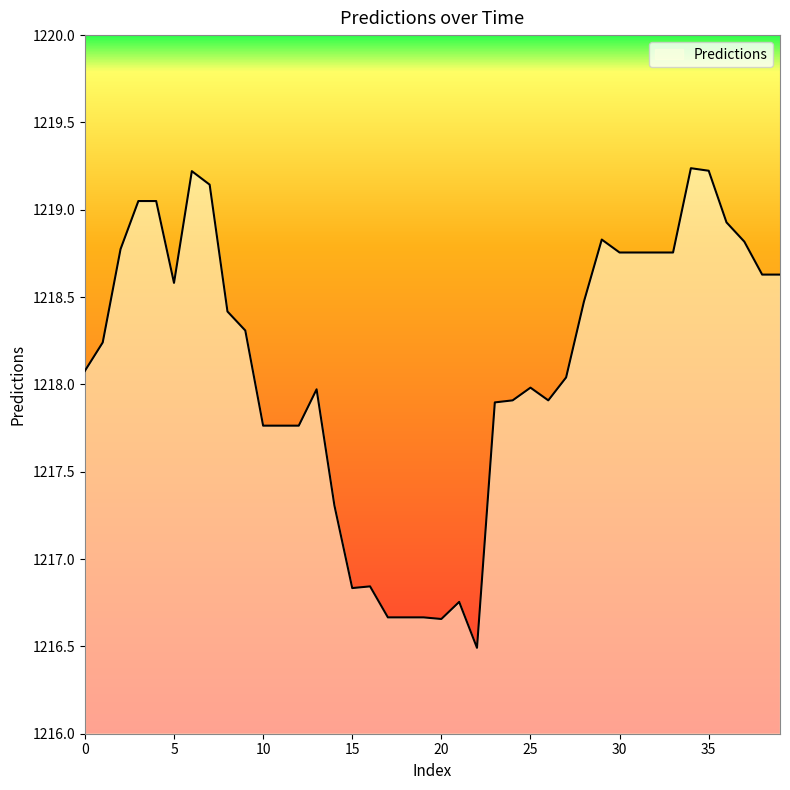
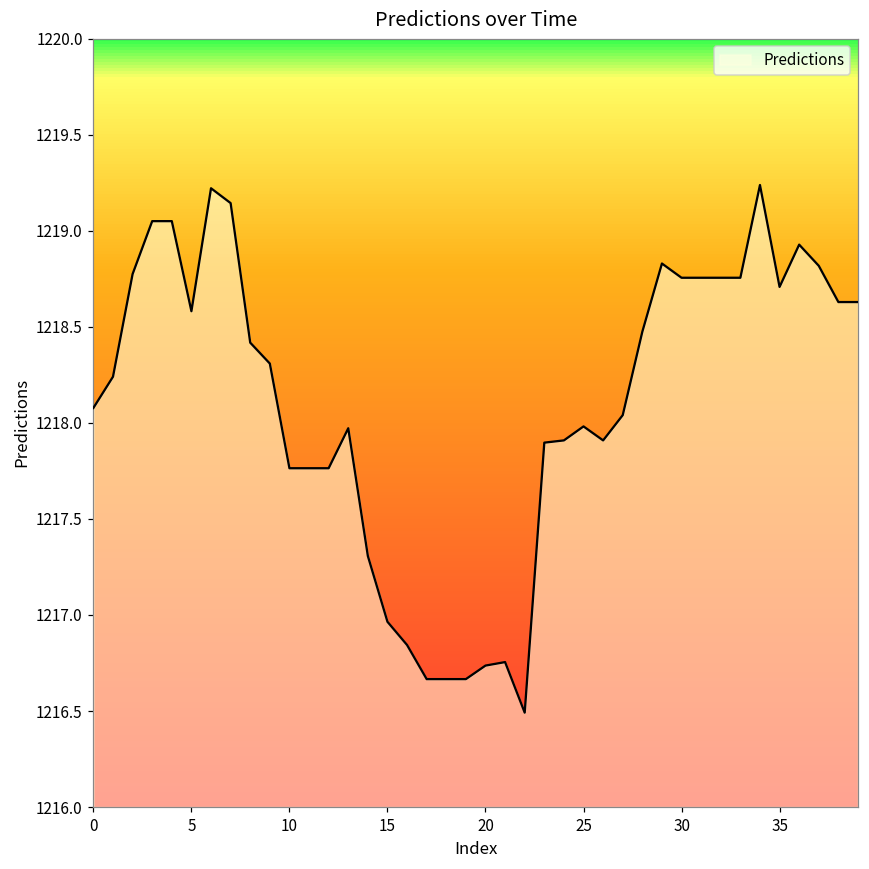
15: 1216.83 -> 1216.96
20: 1216.66 -> 1216.74
35: 1219.22 -> 1218.71
